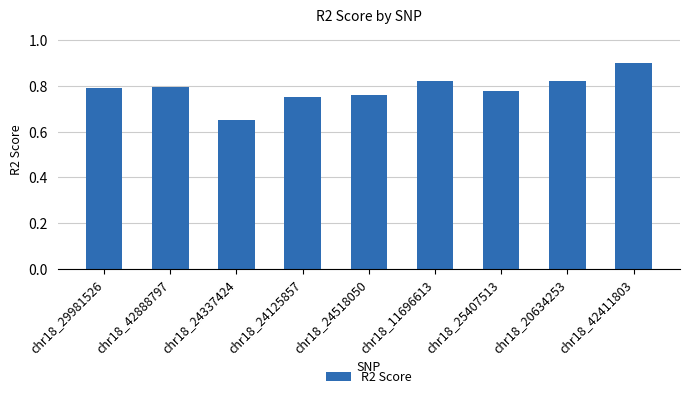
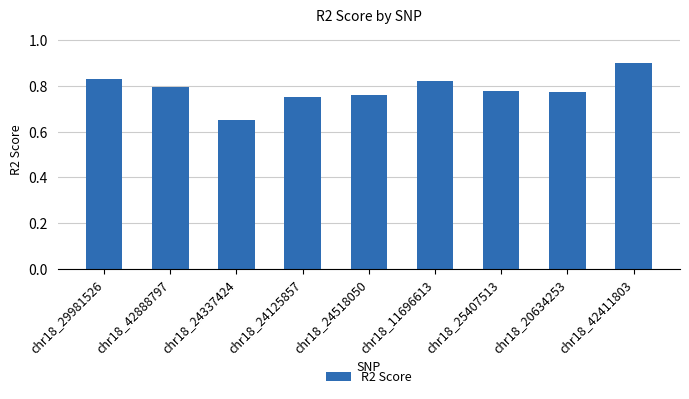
chr18_29981526: 0.79 -> 0.83
chr18_20634253: 0.82 -> 0.78
